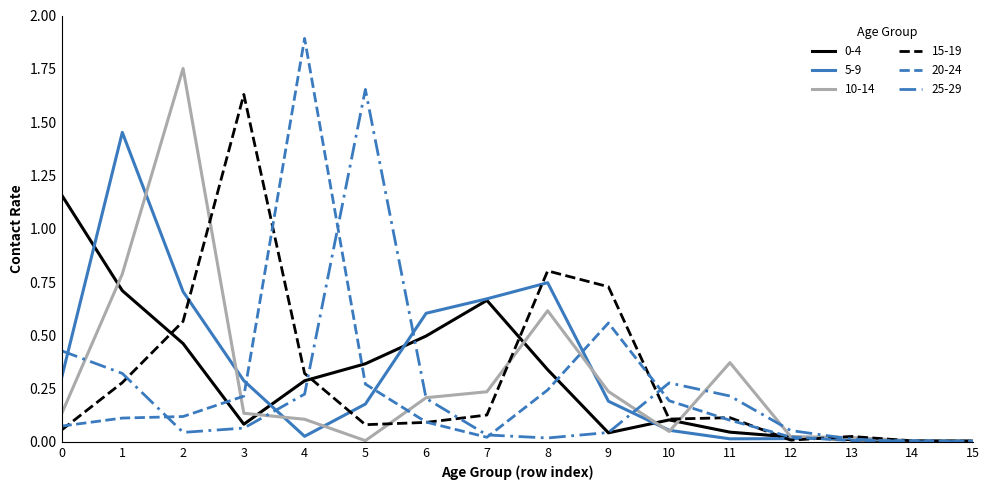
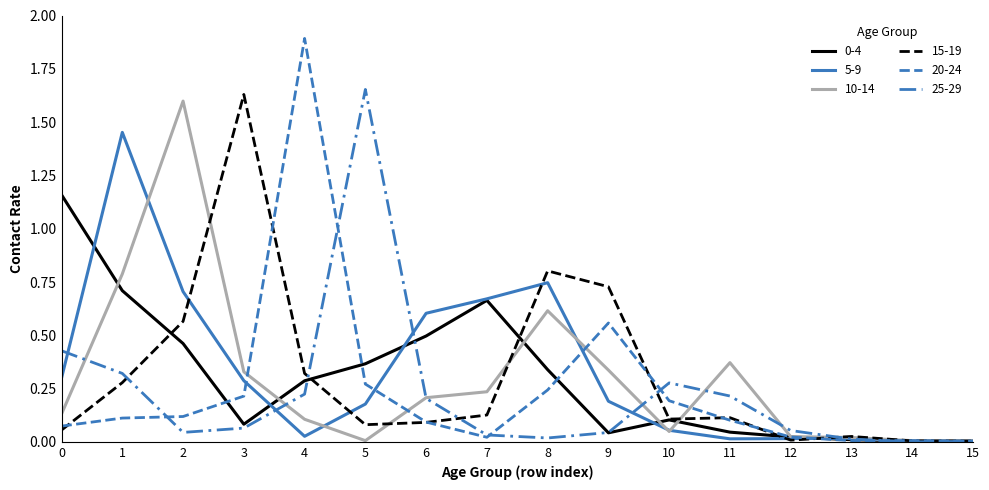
10-14, 2: 1.75 -> 1.60
10-14, 3: 0.13 -> 0.33
10-14, 9: 0.24 -> 0.34
